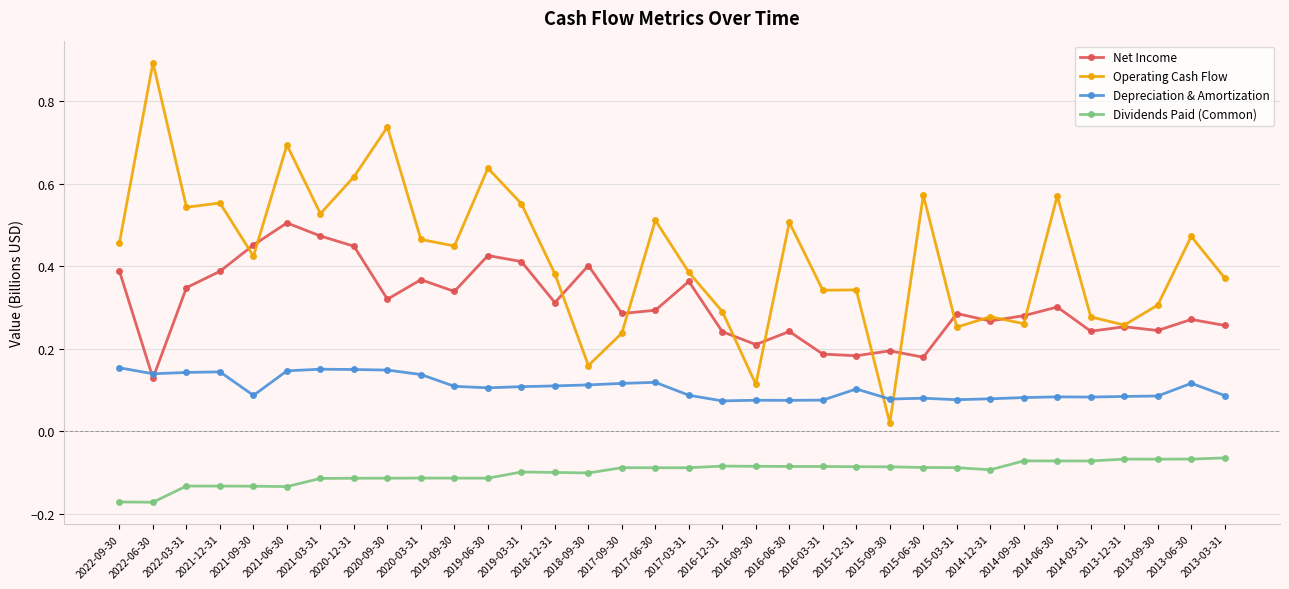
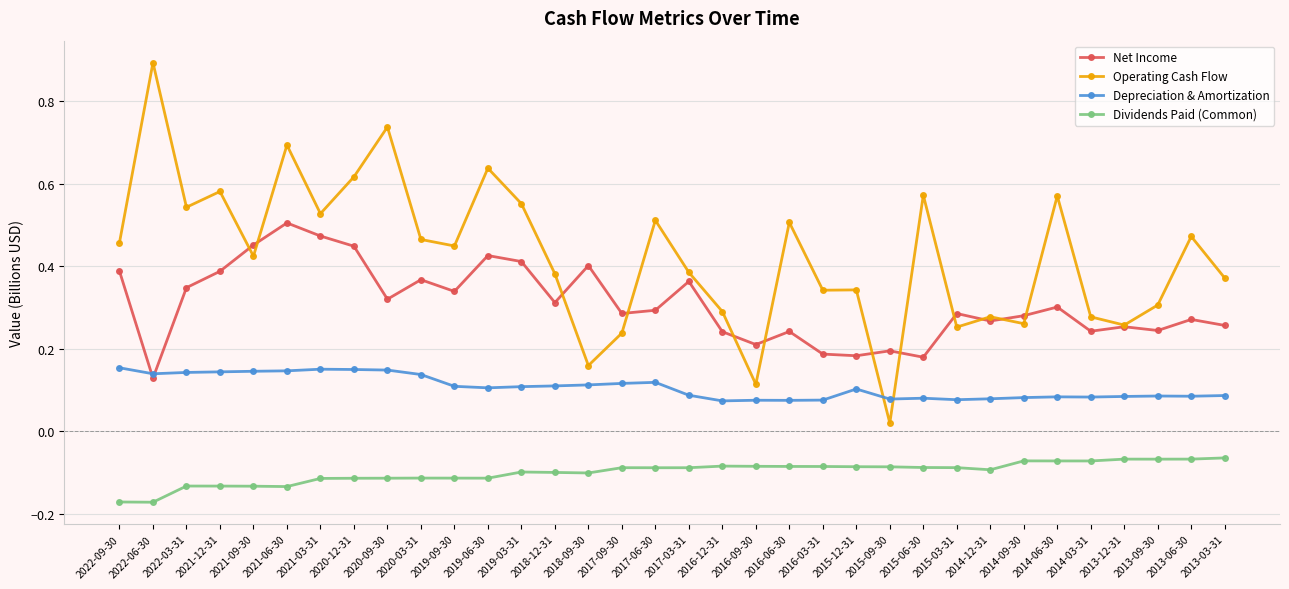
Operating Cash Flow, 2021-12-31: 0.55 -> 0.58
Depreciation & Amortization, 2021-09-30: 0.09 -> 0.15
Depreciation & Amortization, 2013-06-30: 0.12 -> 0.09
